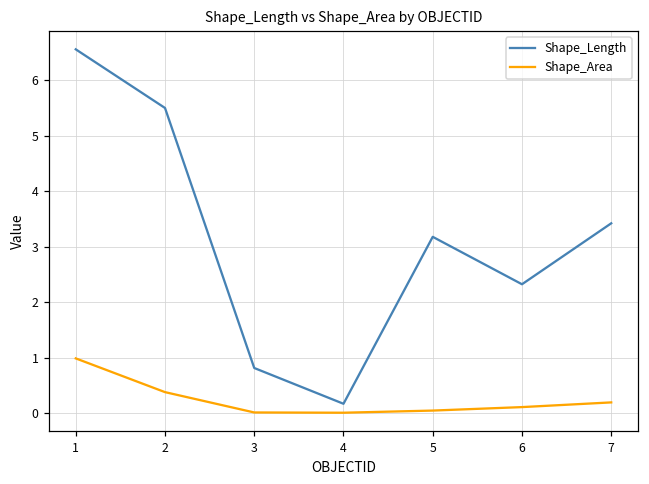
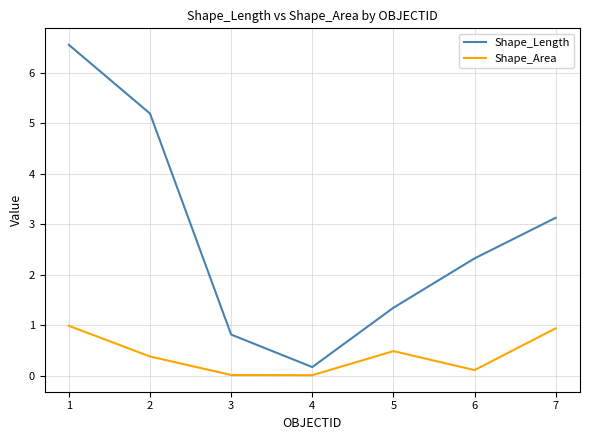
Shape_Length, 2: 5.5 -> 5.2
Shape_Length, 5: 3.2 -> 1.3
Shape_Area, 5: 0.0 -> 0.5
Shape_Length, 7: 3.4 -> 3.1
Shape_Area, 7: 0.2 -> 0.9
